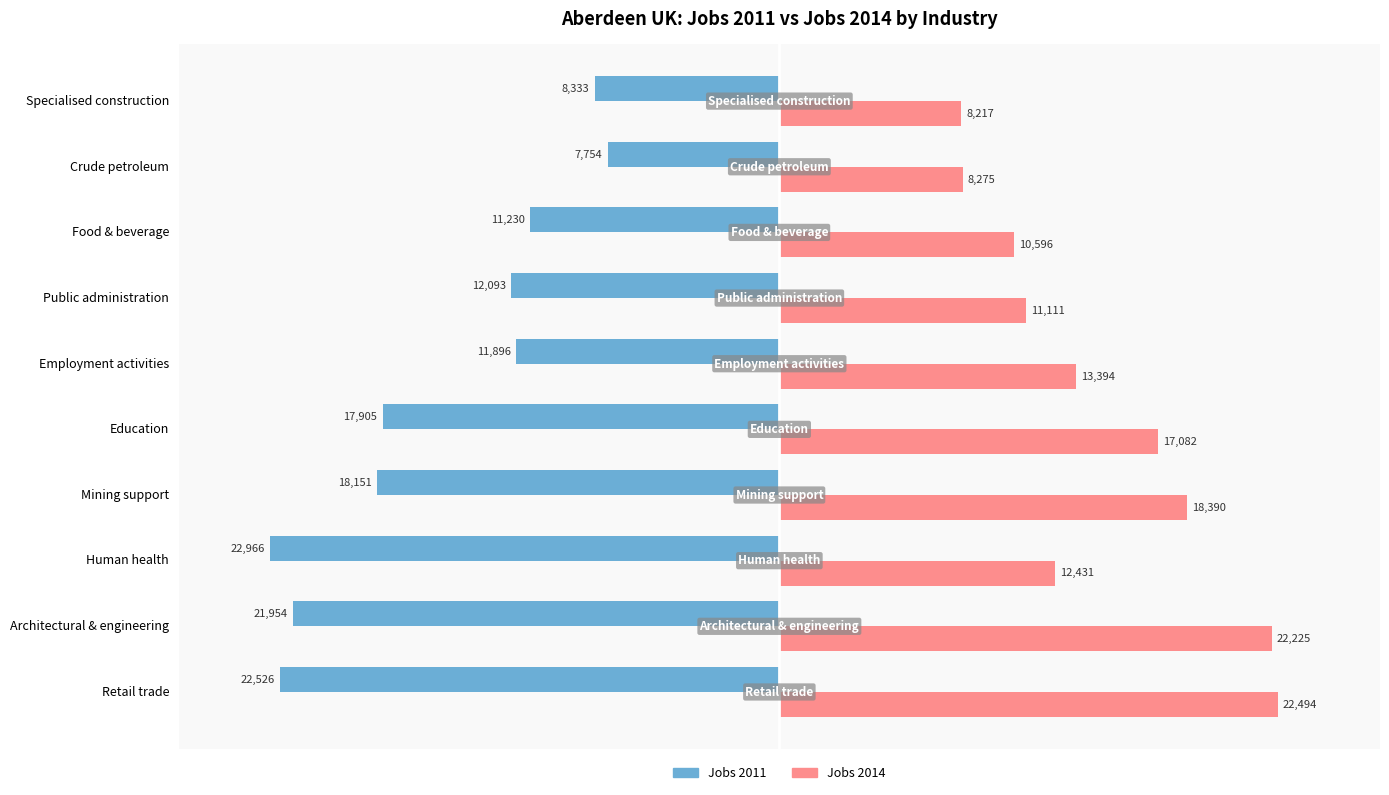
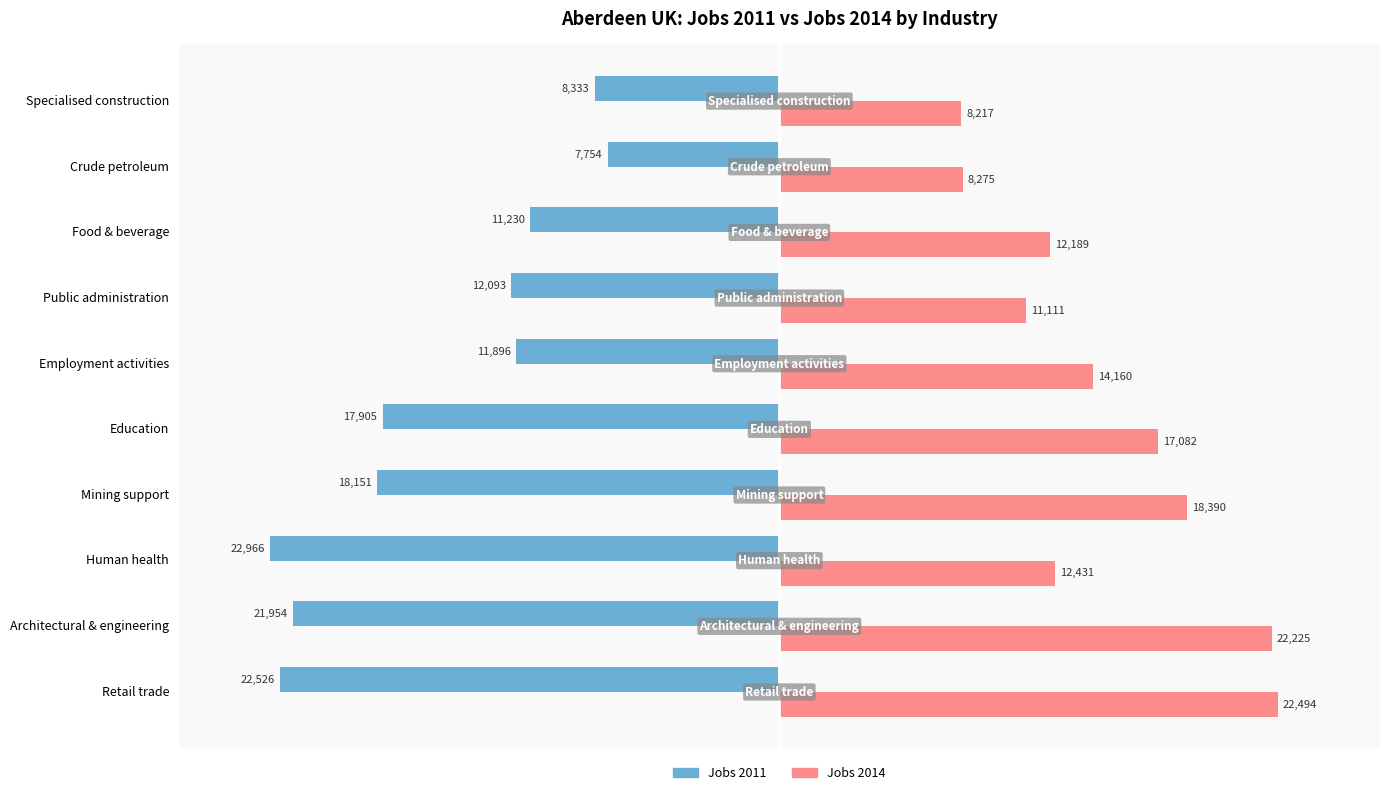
Jobs 2014, Food & beverage: 10,596 -> 12,189
Jobs 2014, Employment activities: 13,394 -> 14,160
